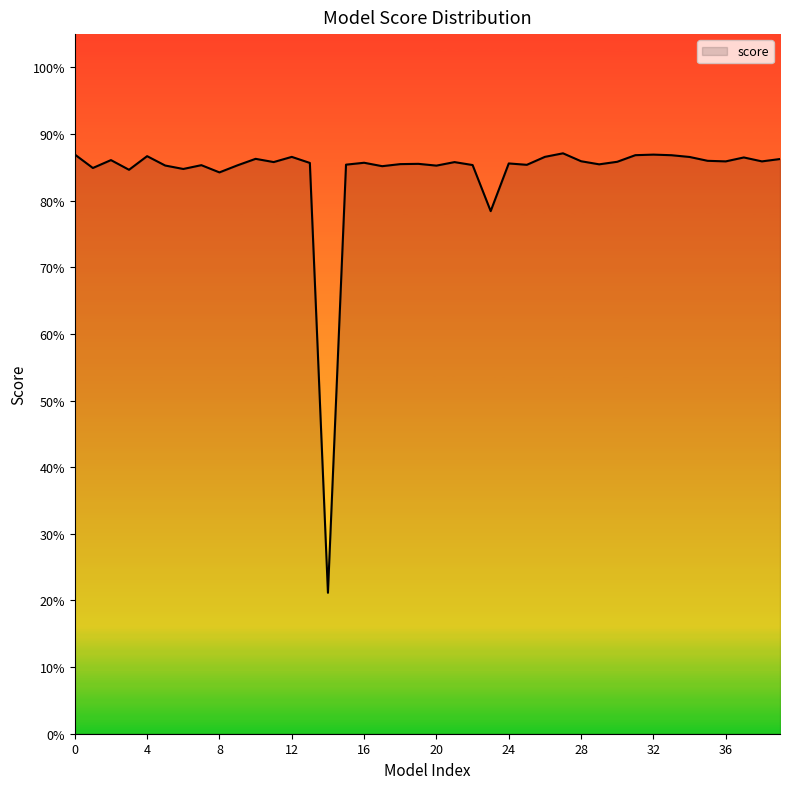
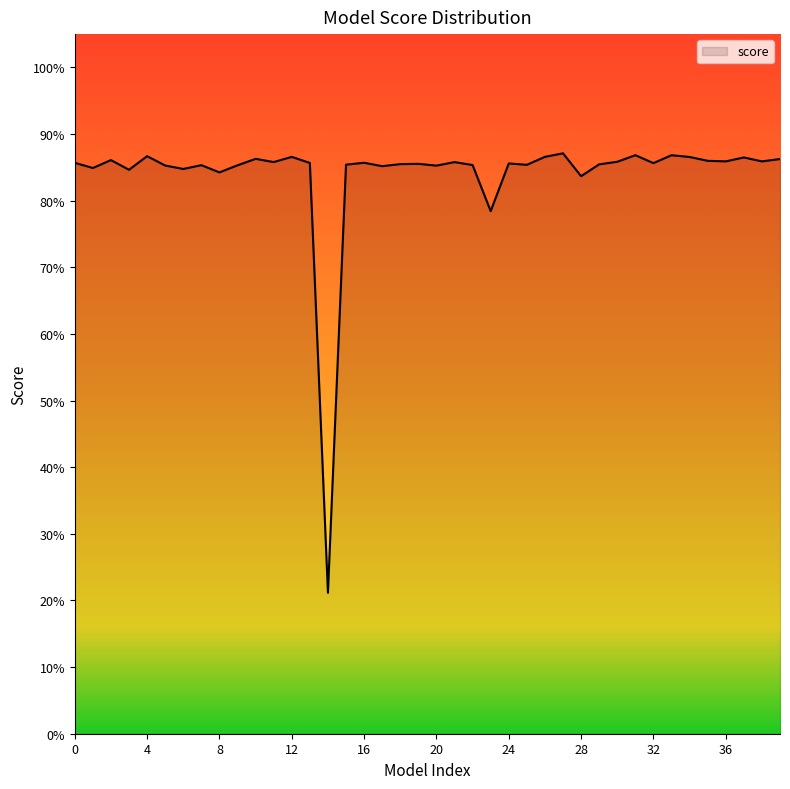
0: 87% -> 86%
28: 86% -> 84%
32: 87% -> 86%
